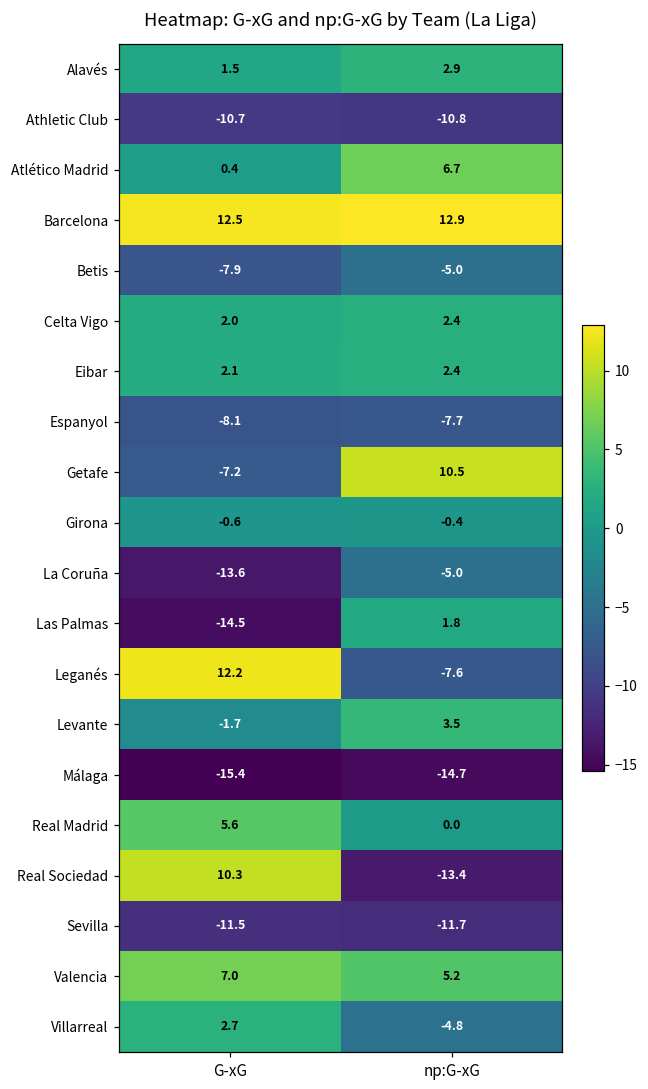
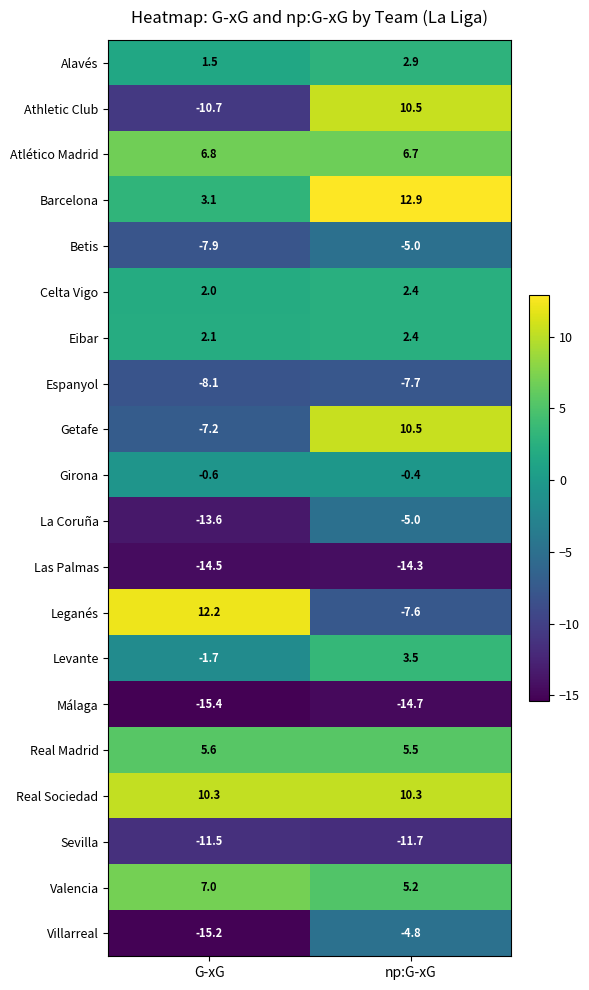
Athletic Club, np:G-xG: -10.8 -> 10.5
Atlético Madrid, G-xG: 0.4 -> 6.8
Barcelona, G-xG: 12.5 -> 3.1
Las Palmas, np:G-xG: 1.8 -> -14.3
Real Madrid, np:G-xG: 0.0 -> 5.5
Real Sociedad, np:G-xG: -13.4 -> 10.3
Villarreal, G-xG: 2.7 -> -15.2
